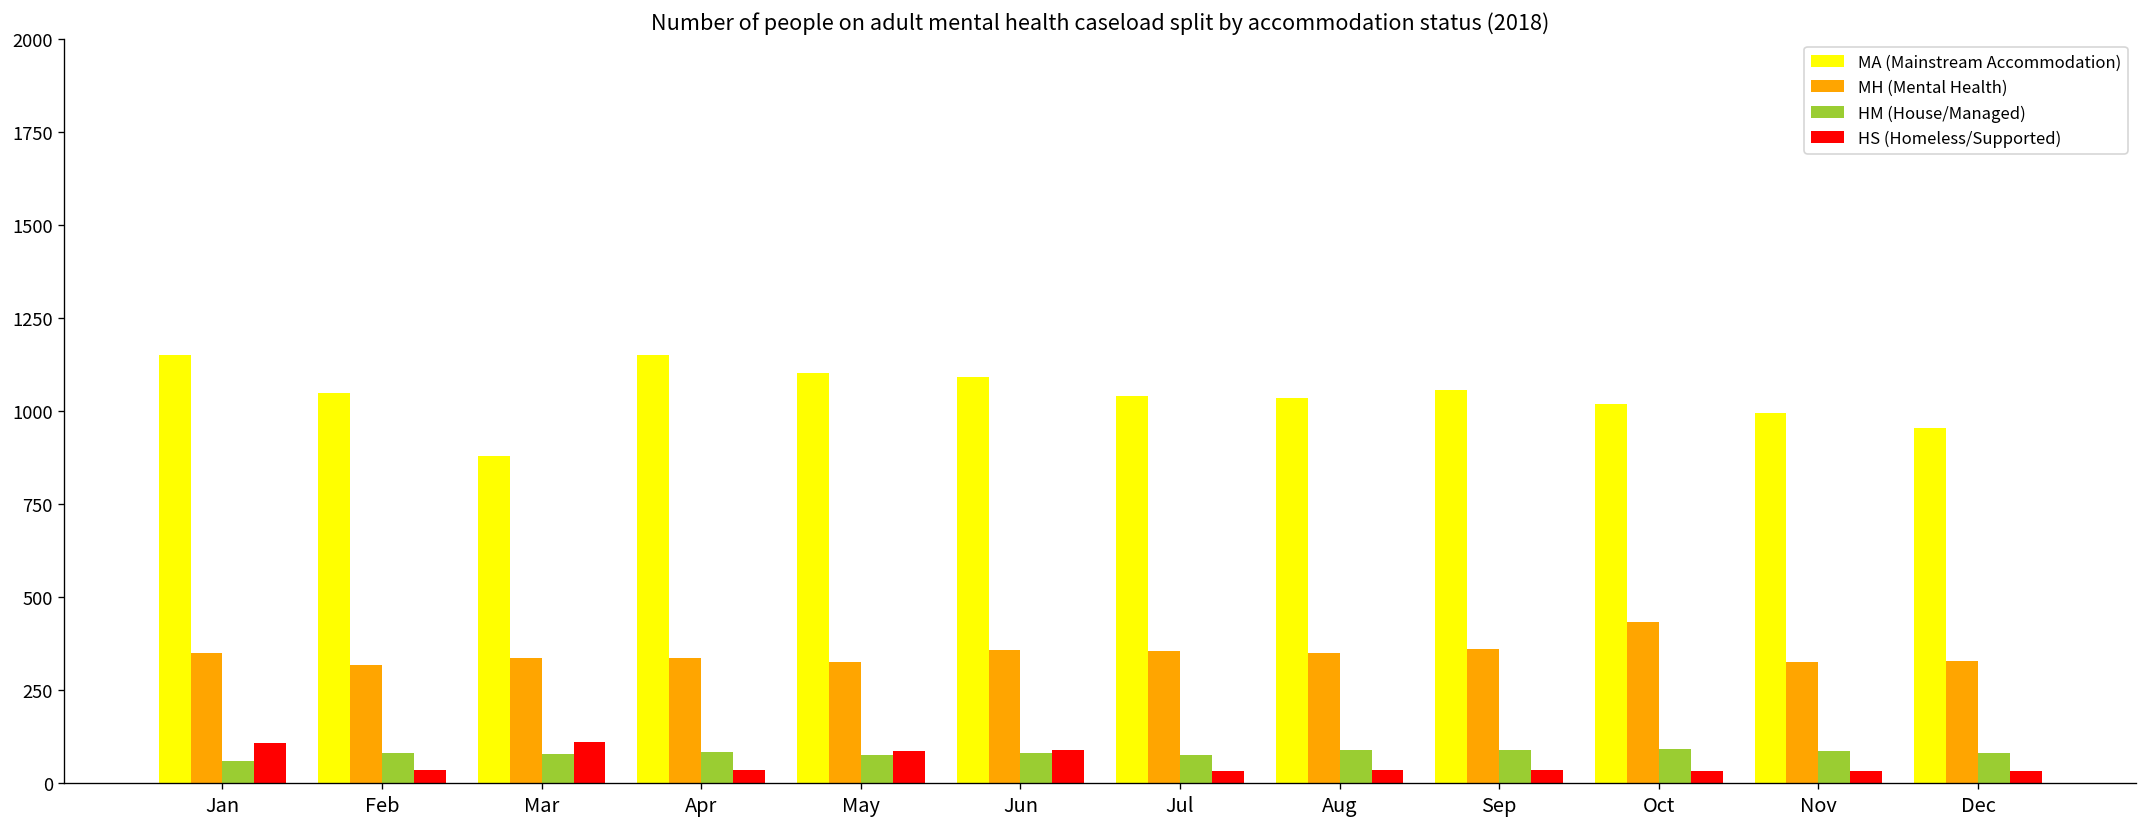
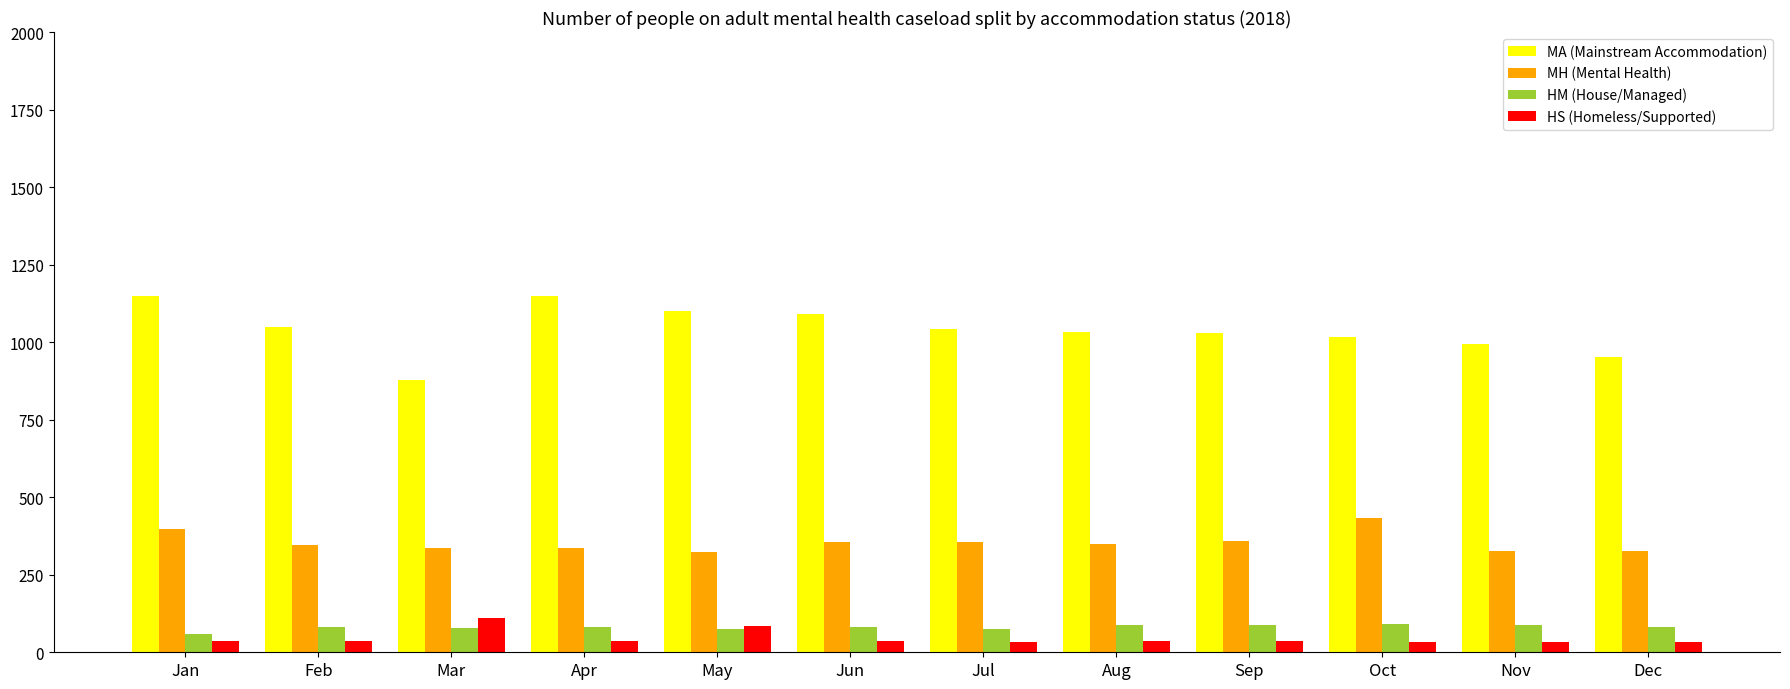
MH (Mental Health), Jan: 350 -> 400
HS (Homeless/Supported), Jan: 110 -> 40
MH (Mental Health), Feb: 320 -> 350
HS (Homeless/Supported), Jun: 90 -> 40
MA (Mainstream Accommodation), Sep: 1060 -> 1030
